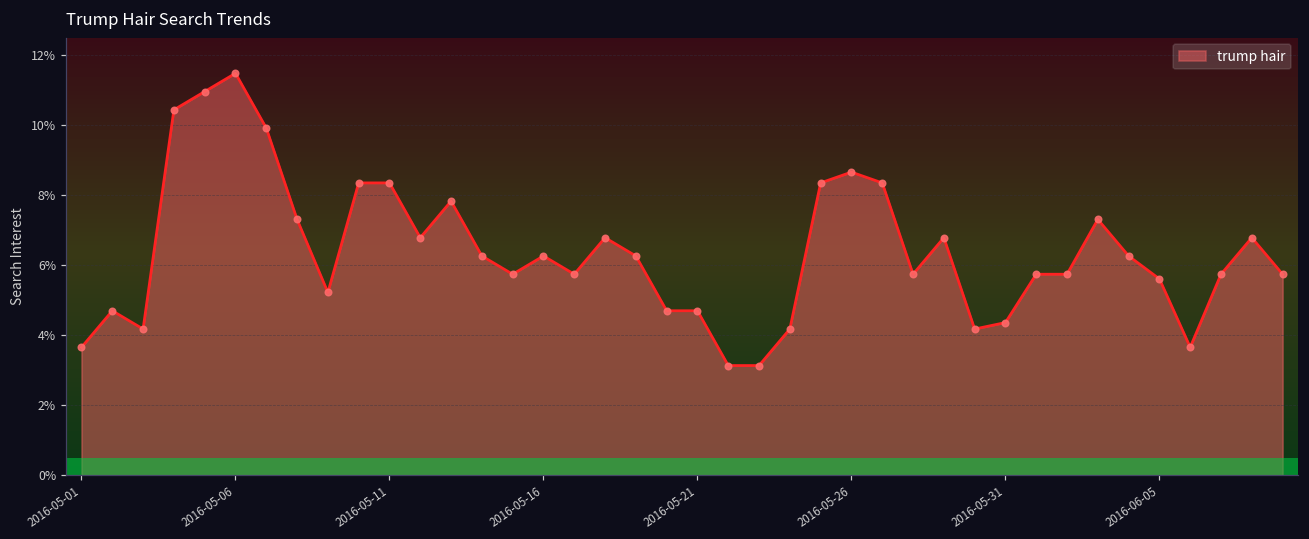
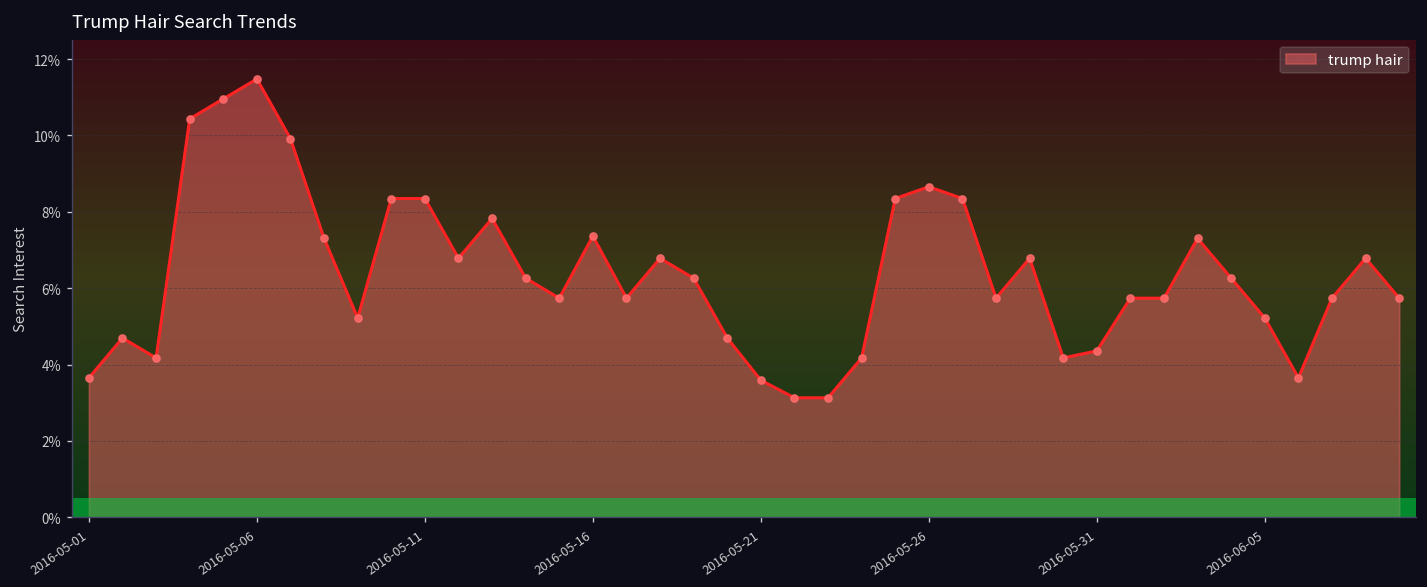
2016-05-16: 6.3% -> 7.4%
2016-05-21: 4.7% -> 3.6%
2016-06-05: 5.6% -> 5.2%
